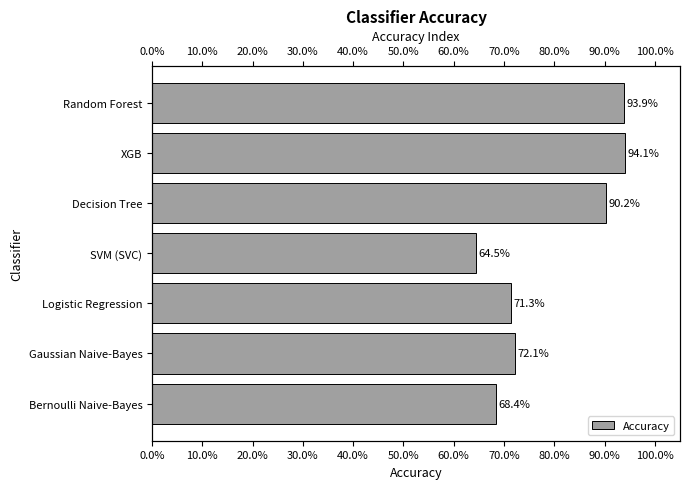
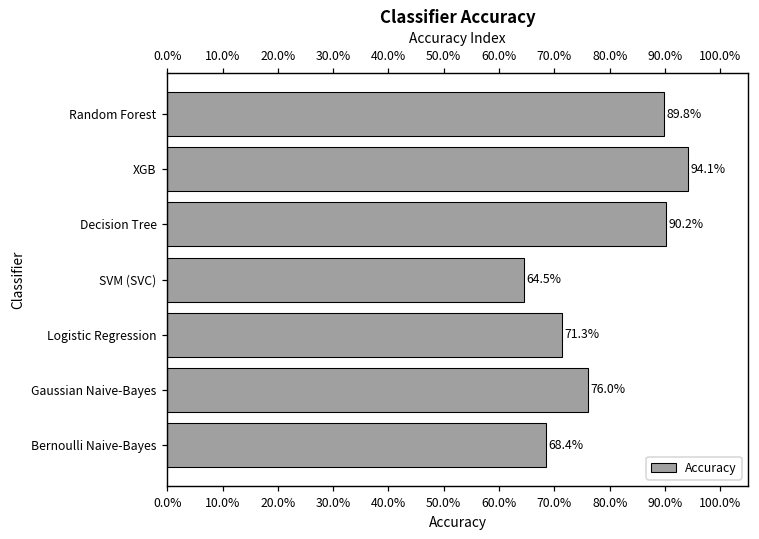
Random Forest: 93.9% -> 89.8%
Gaussian Naive-Bayes: 72.1% -> 76.0%
